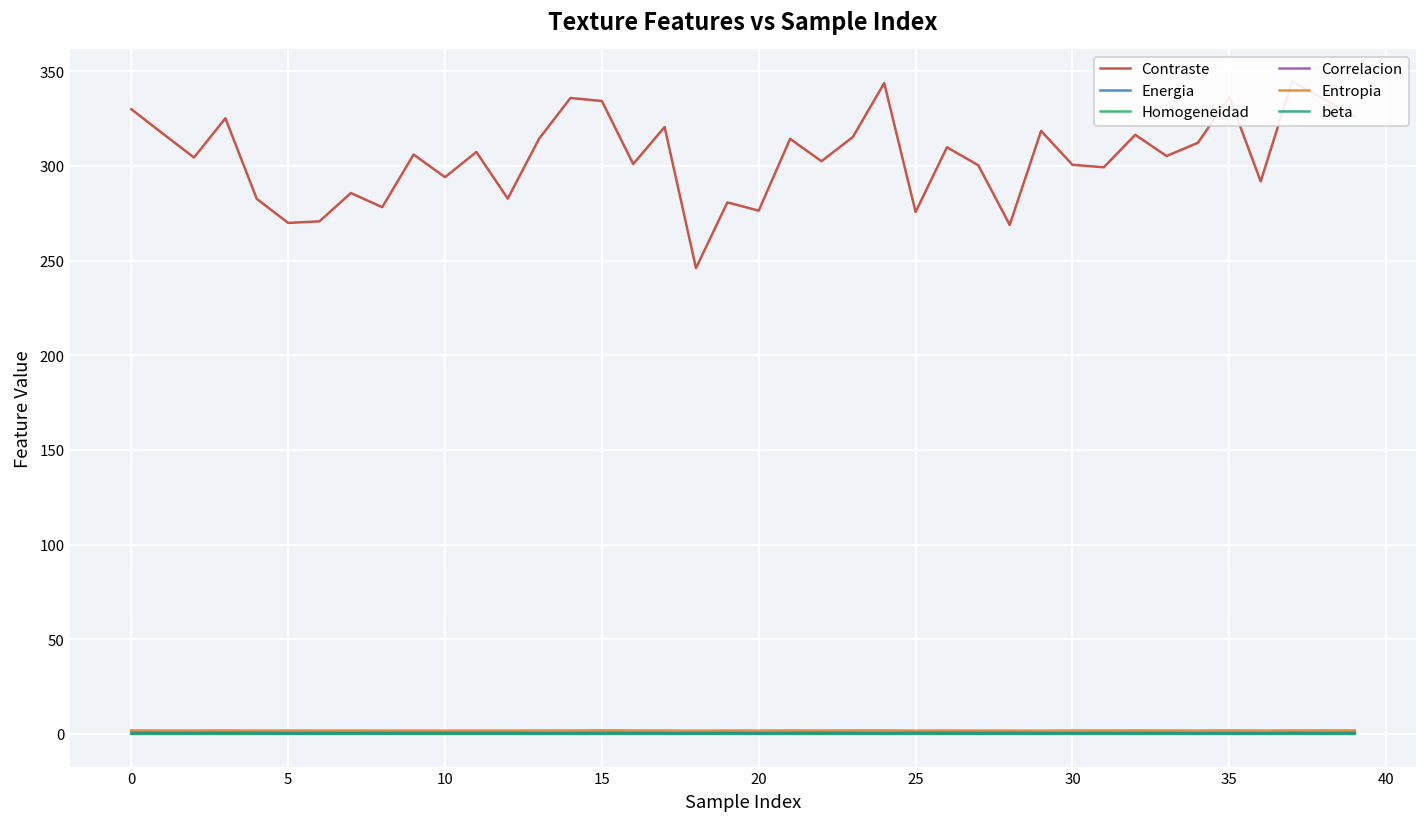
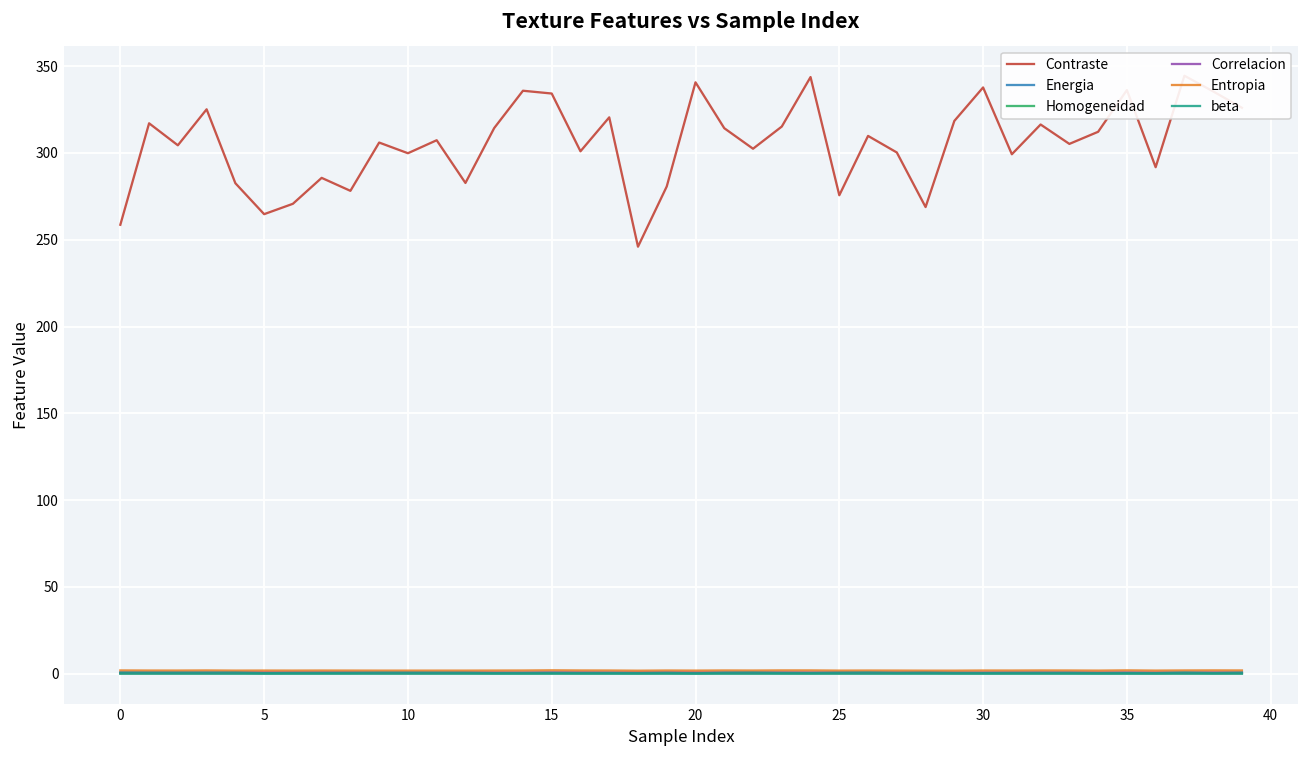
Contraste, 0: 330 -> 259
Contraste, 5: 270 -> 265
Contraste, 10: 294 -> 300
Contraste, 20: 276 -> 341
Contraste, 30: 301 -> 338
